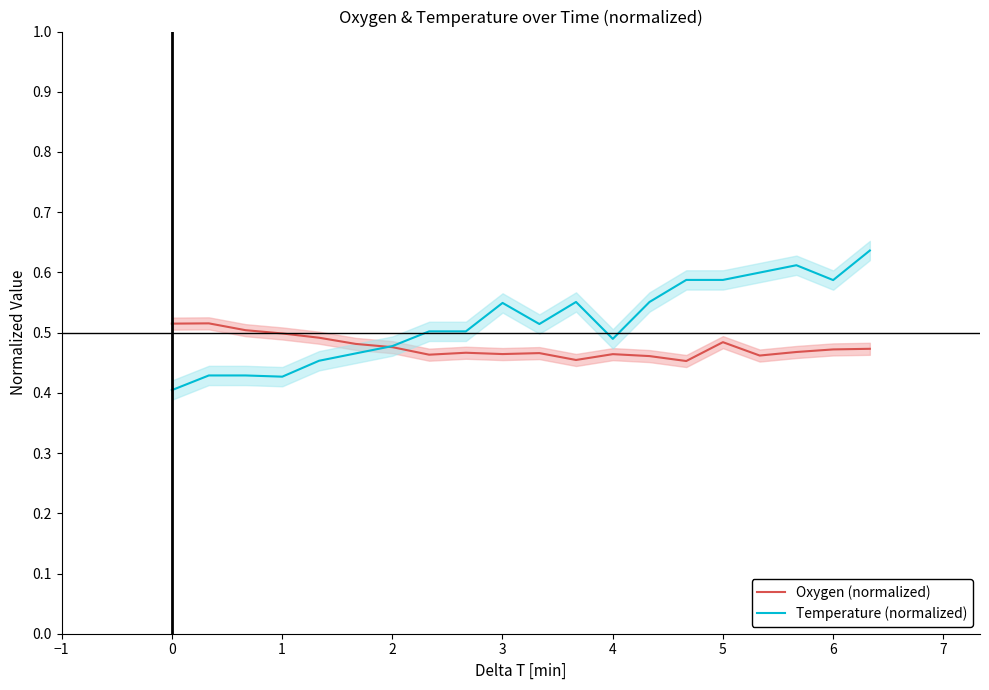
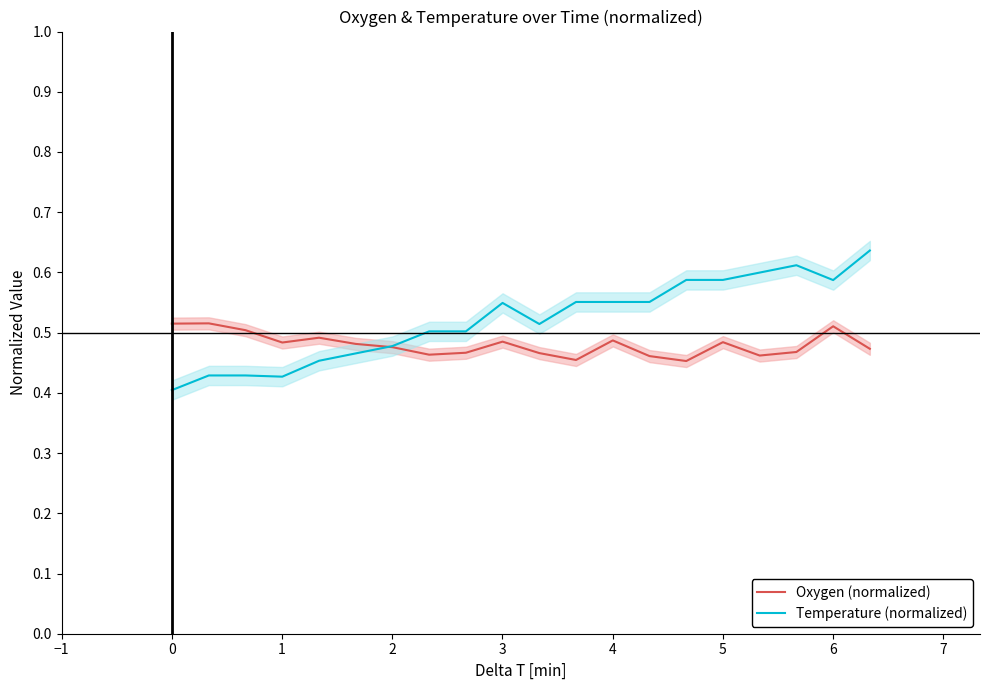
Oxygen (normalized), 1: 0.50 -> 0.48
Oxygen (normalized), 3: 0.46 -> 0.49
Oxygen (normalized), 4: 0.46 -> 0.49
Temperature (normalized), 4: 0.49 -> 0.55
Oxygen (normalized), 6: 0.47 -> 0.51
